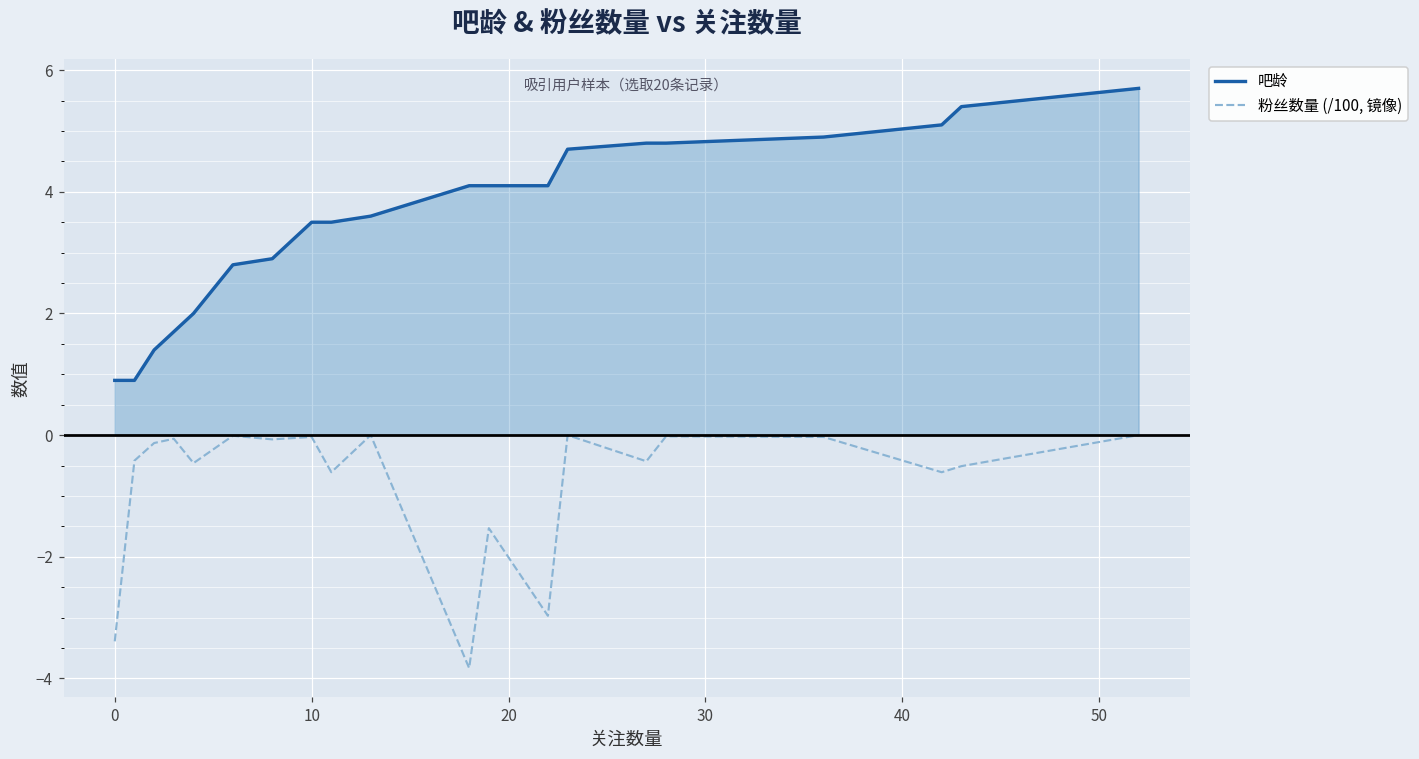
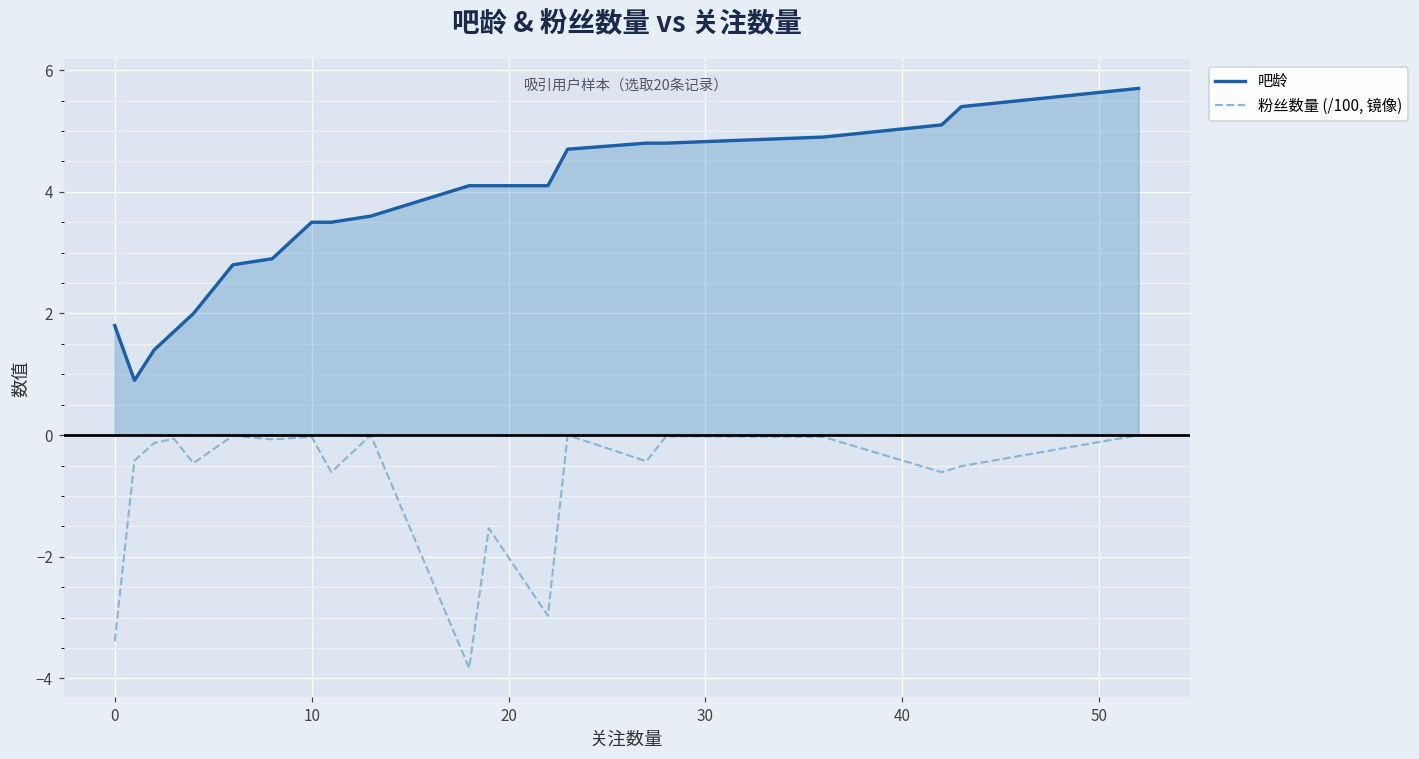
吧龄, 0: 0.9 -> 1.8
